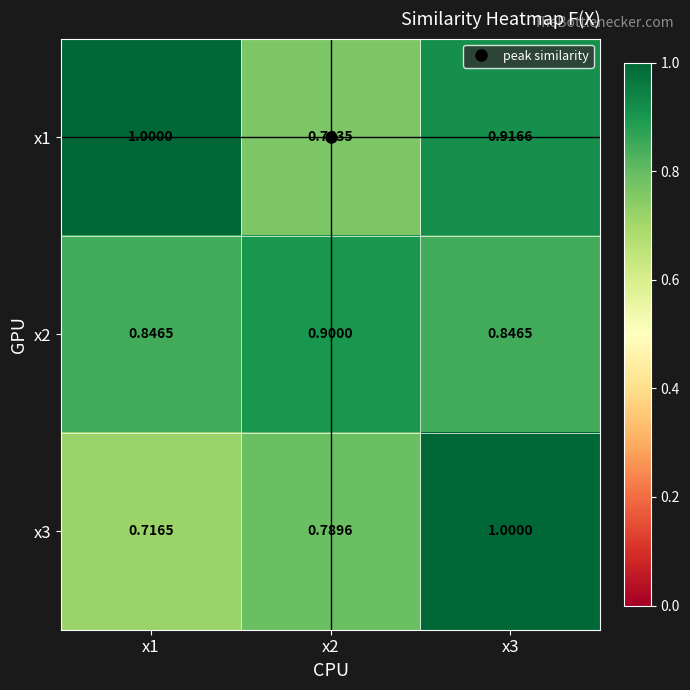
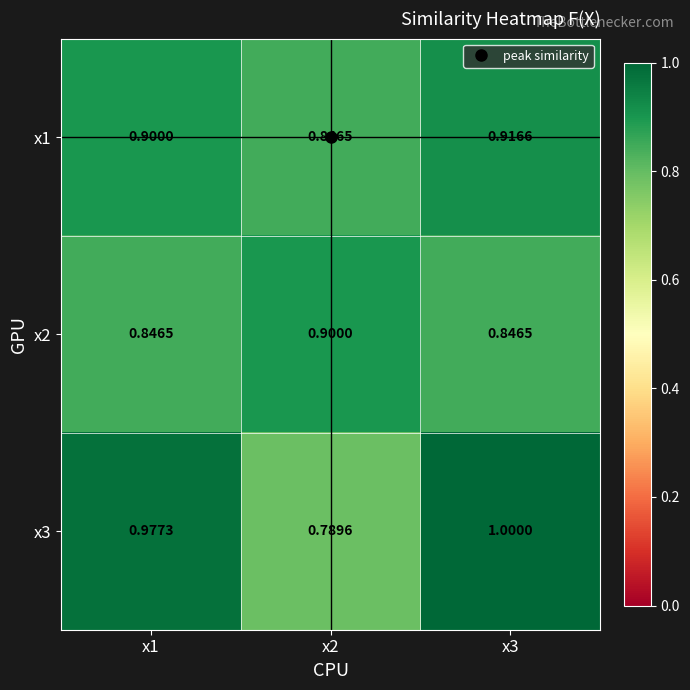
x1, x1: 1.0000 -> 0.9000
x1, x2: 0.7635 -> 0.8465
x3, x1: 0.7165 -> 0.9773
